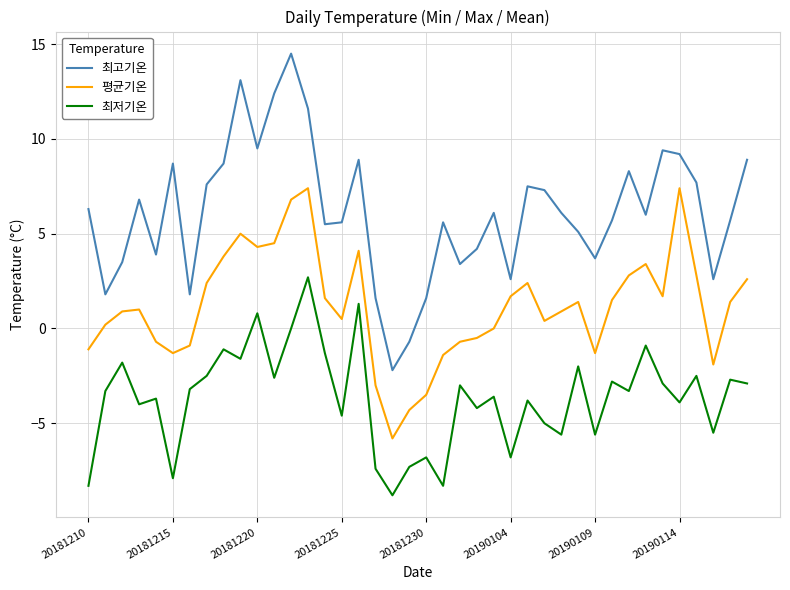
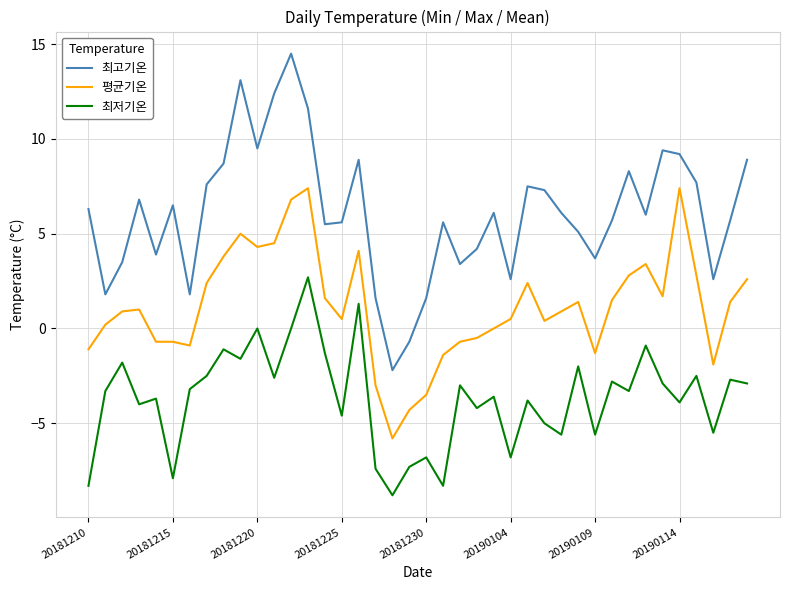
최고기온, 20181215: 8.7 -> 6.5
평균기온, 20181215: -1.3 -> -0.7
최저기온, 20181220: 0.8 -> 0.0
평균기온, 20190104: 1.7 -> 0.5
